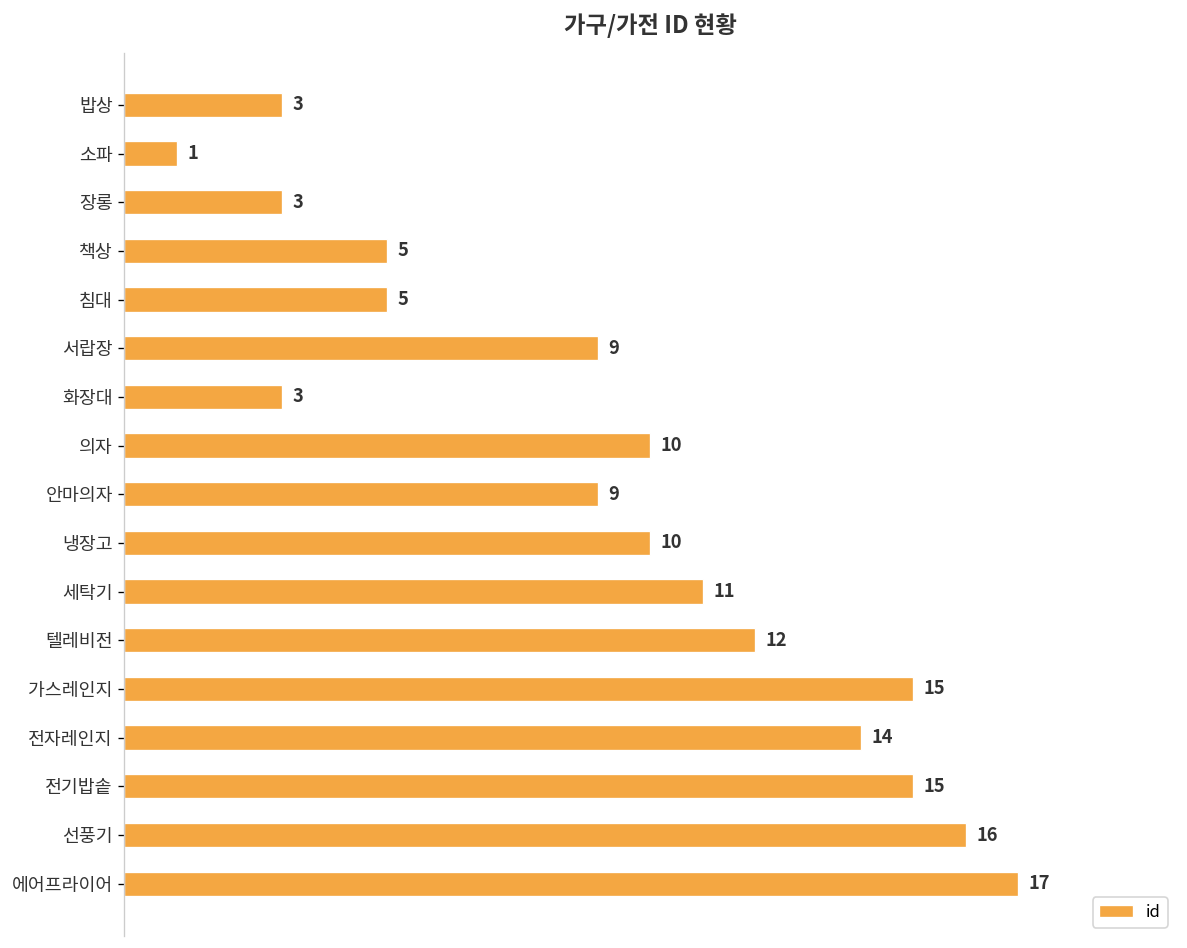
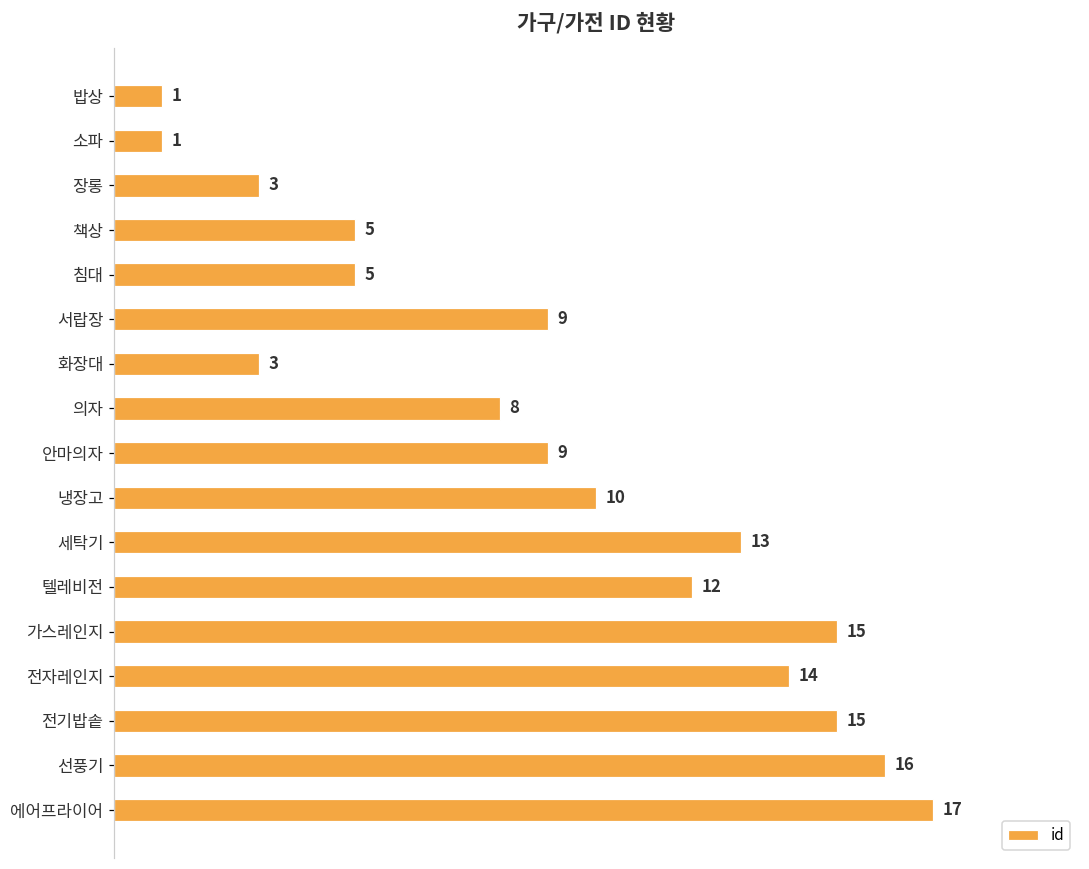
밥상: 3 -> 1
의자: 10 -> 8
세탁기: 11 -> 13
